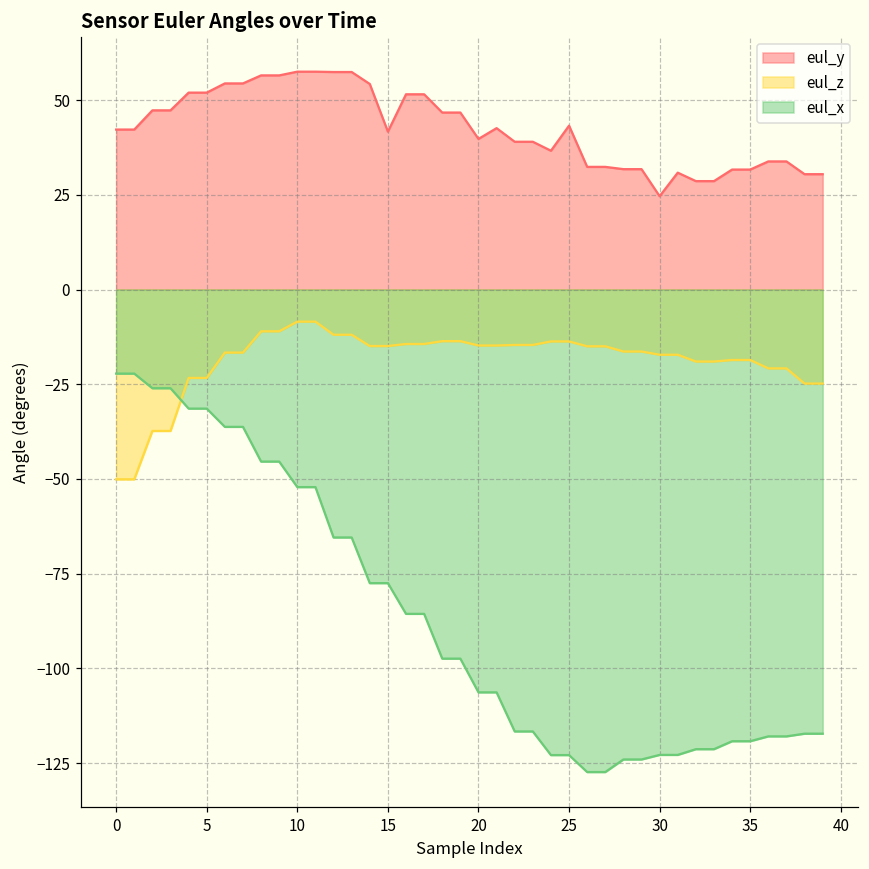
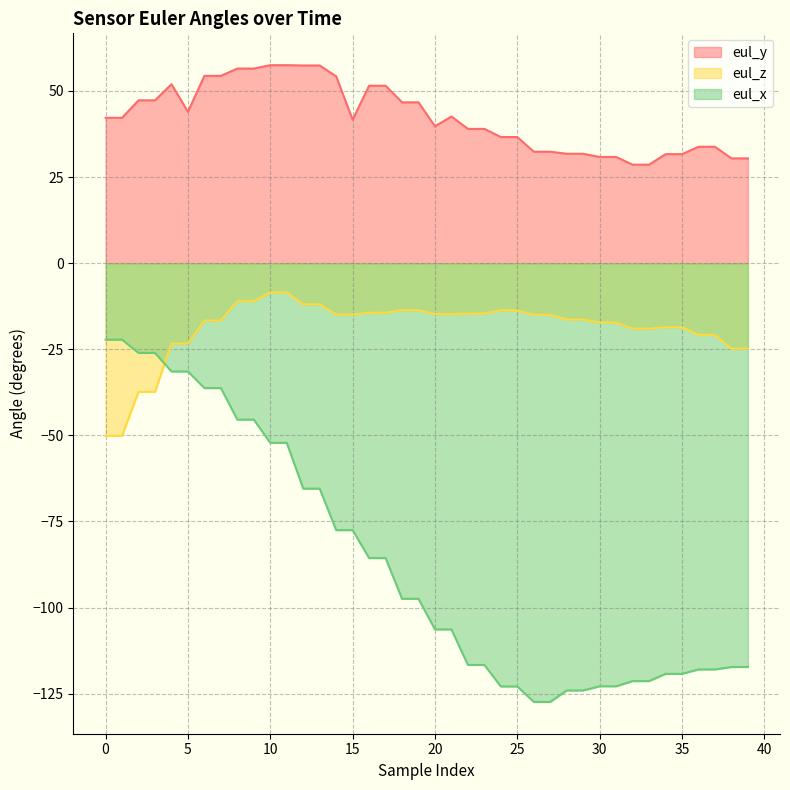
eul_y, 5: 52 -> 44
eul_y, 25: 43 -> 37
eul_y, 30: 25 -> 31
